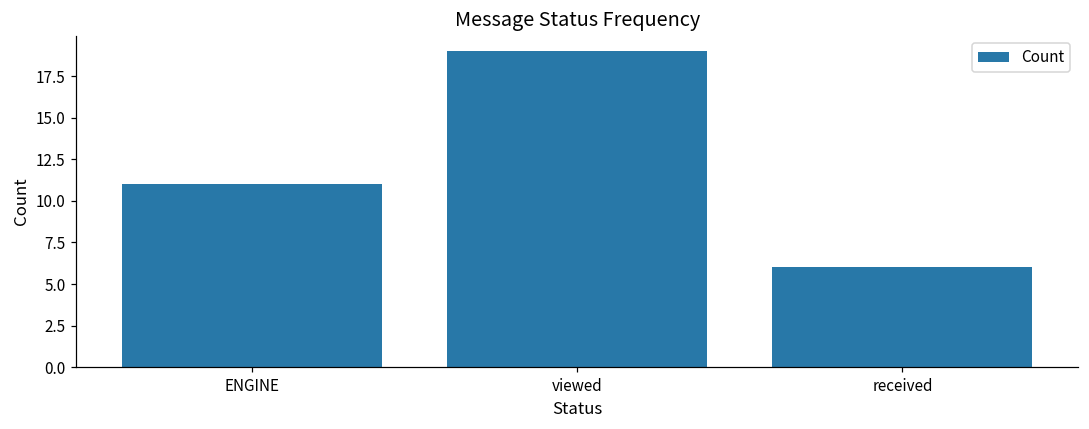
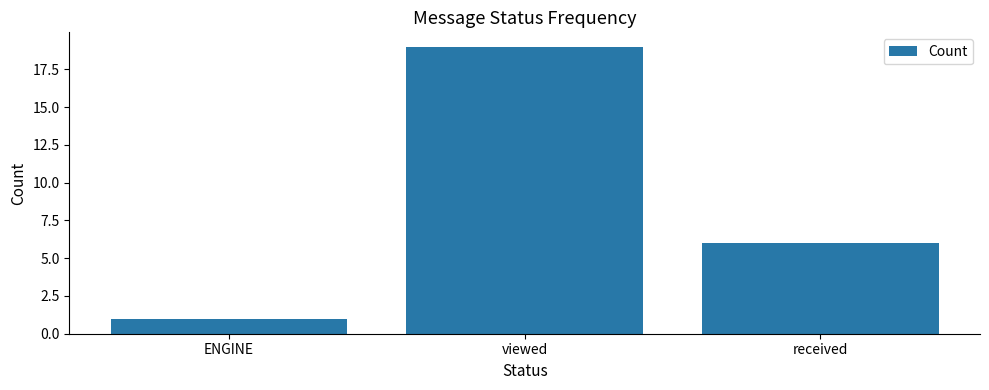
ENGINE: 11 -> 1
